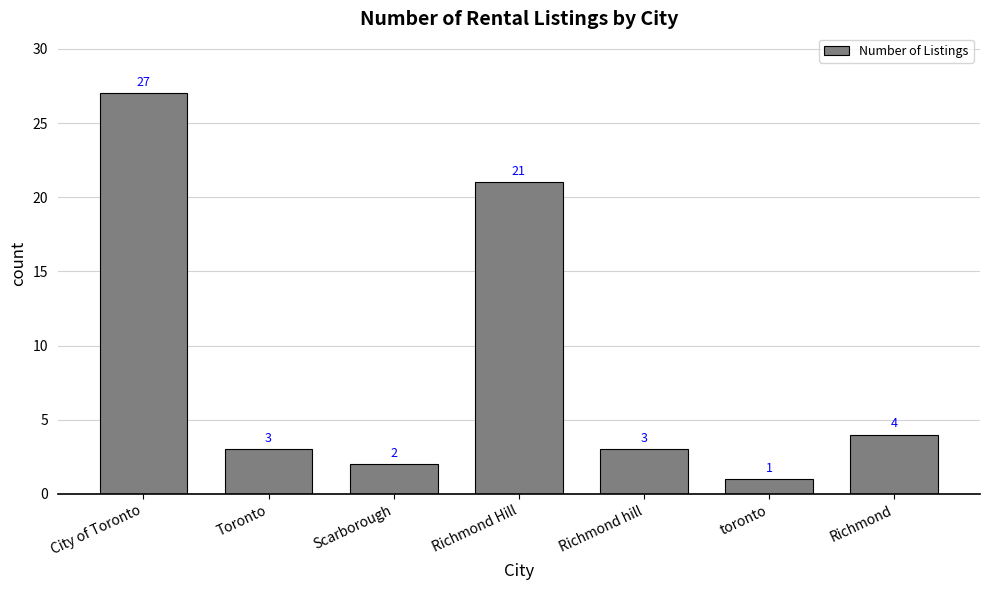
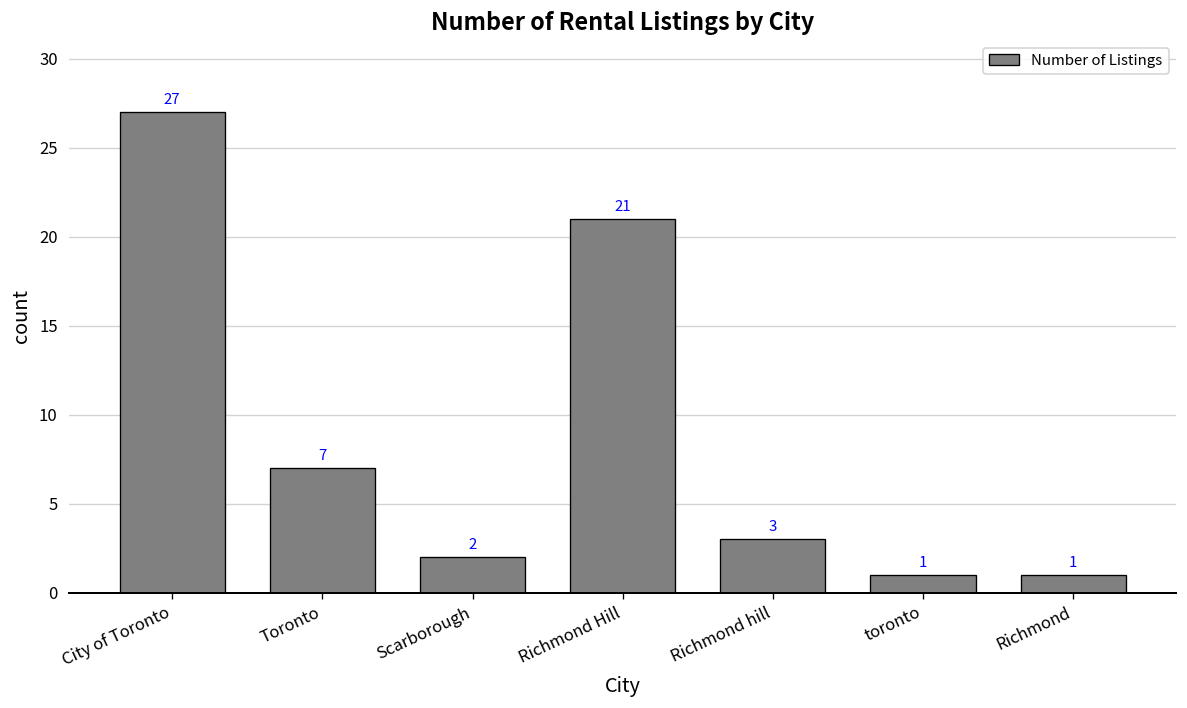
Toronto: 3 -> 7
Richmond: 4 -> 1
